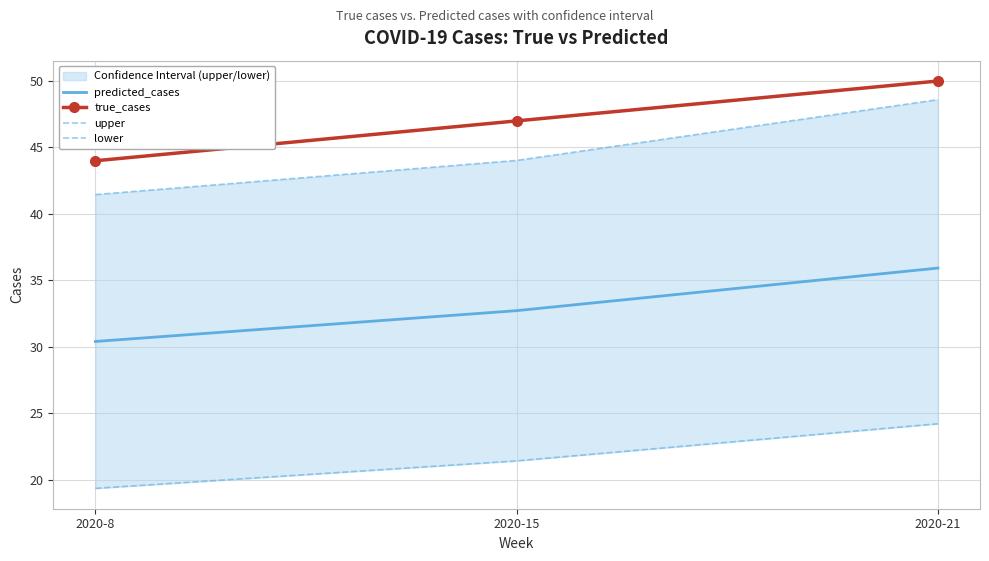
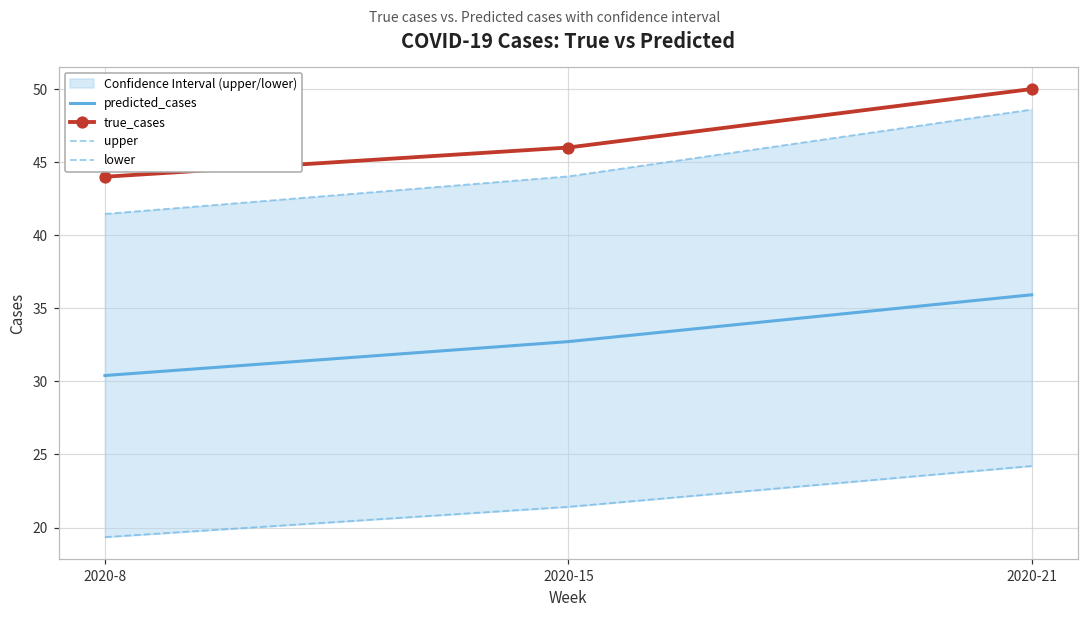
true_cases, 2020-15: 47 -> 46
